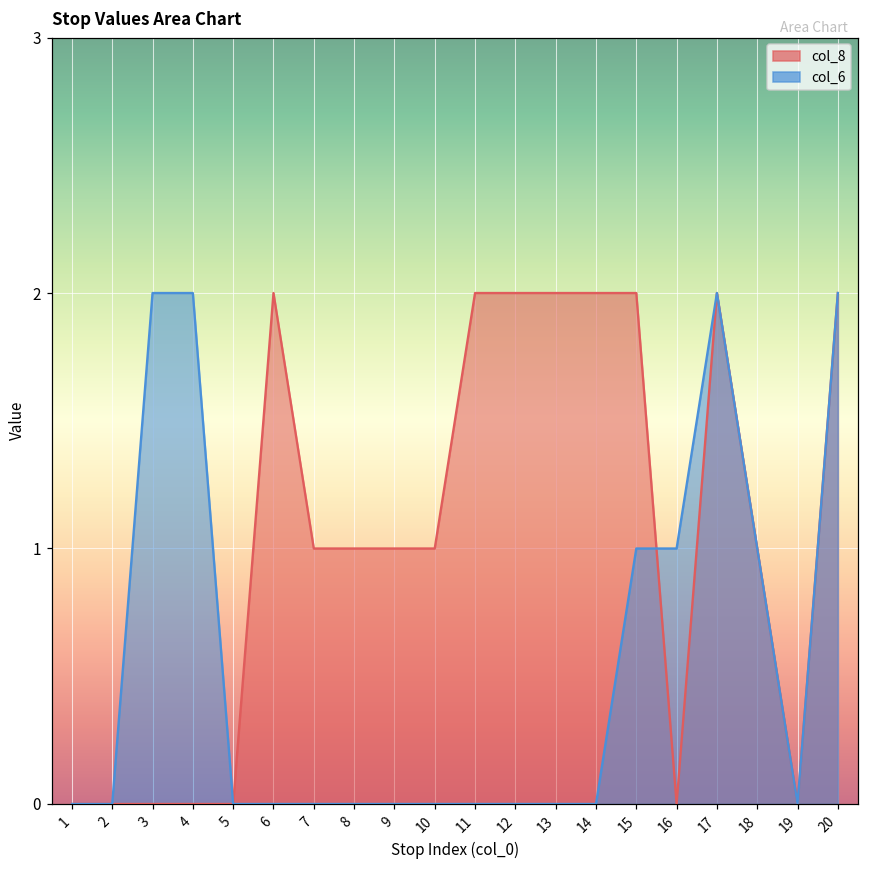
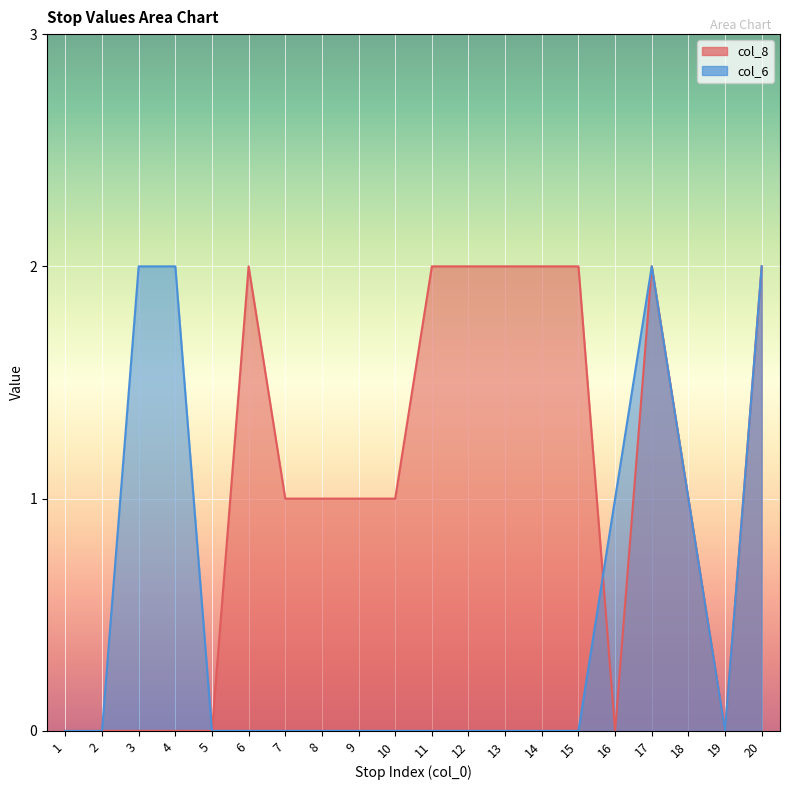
col_6, 15: 1 -> 0
